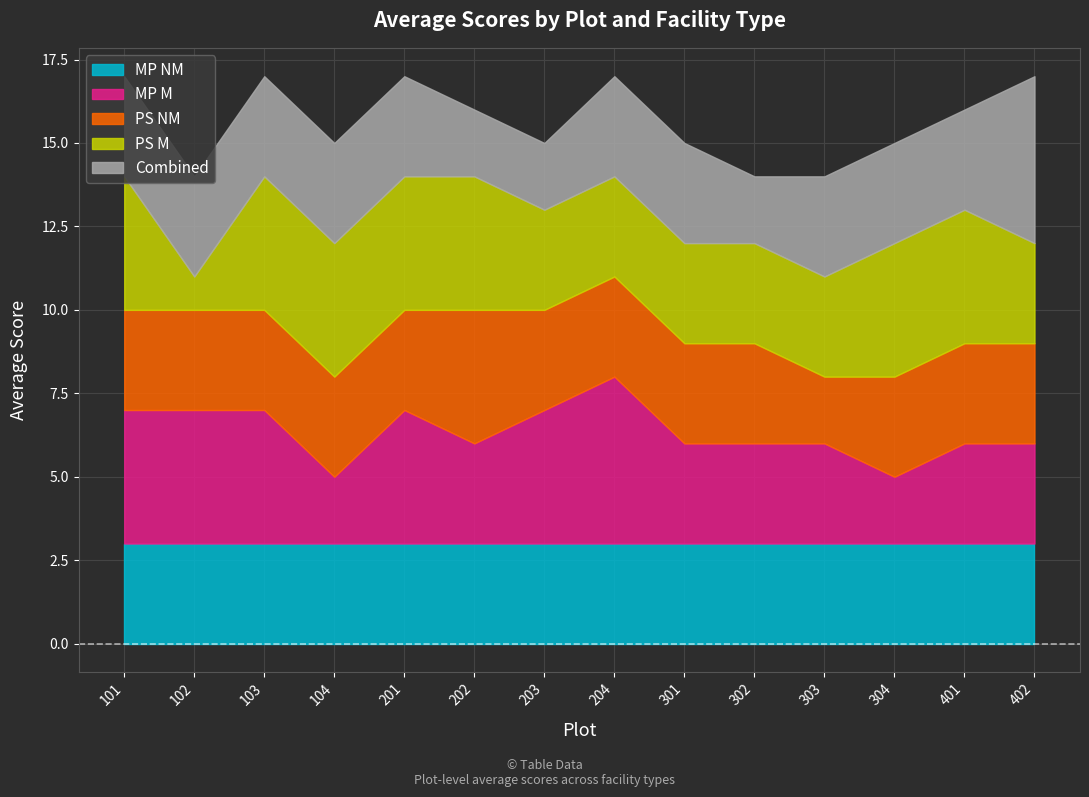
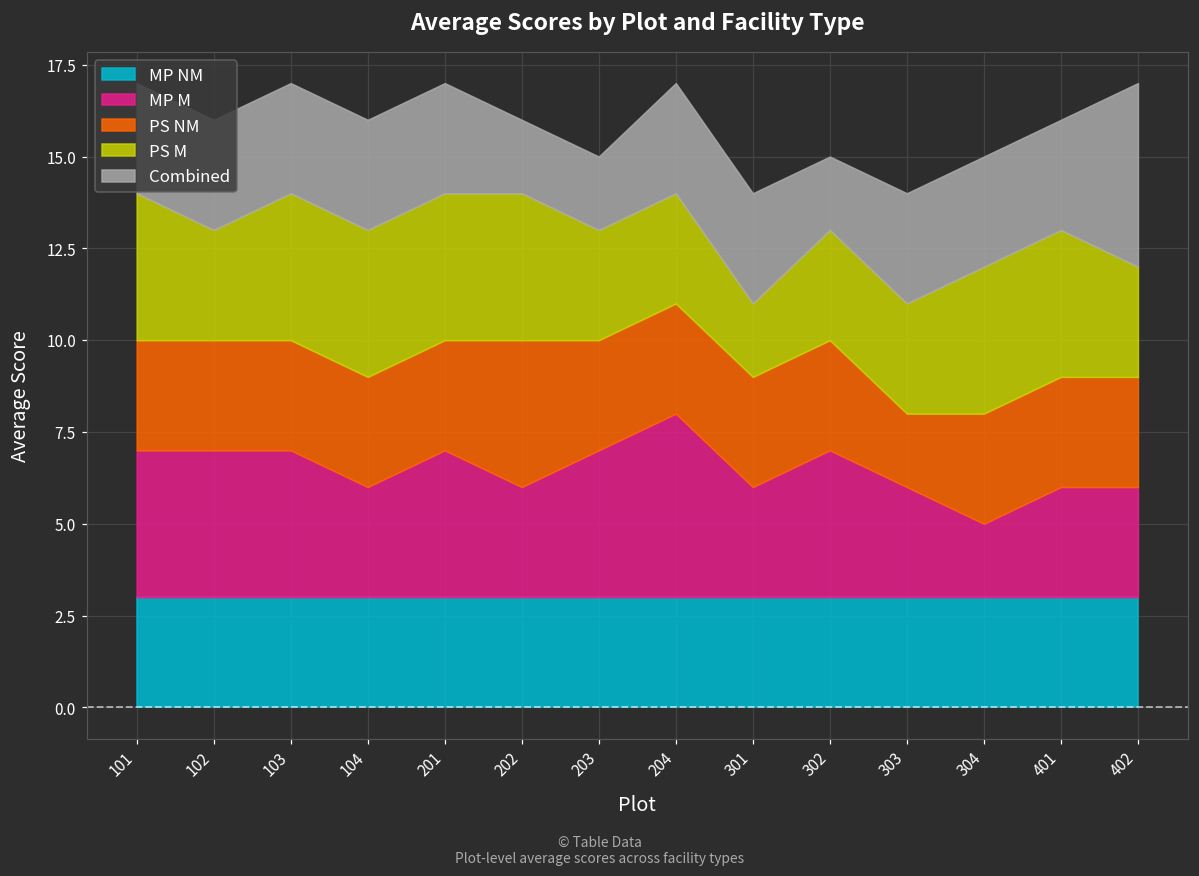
PS M, 102: 1 -> 3
MP M, 104: 2 -> 3
PS M, 301: 3 -> 2
MP M, 302: 3 -> 4
